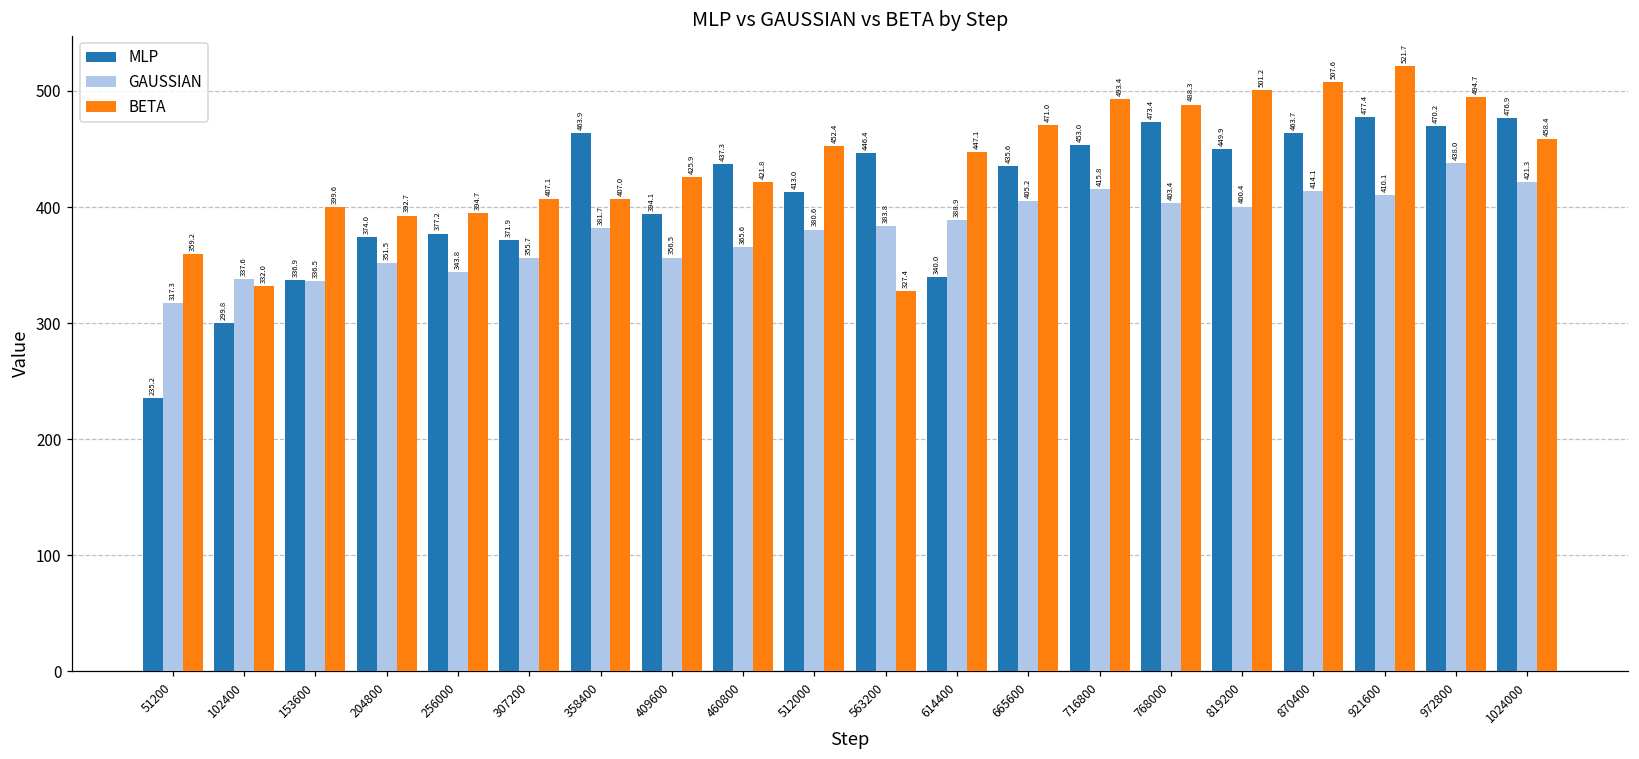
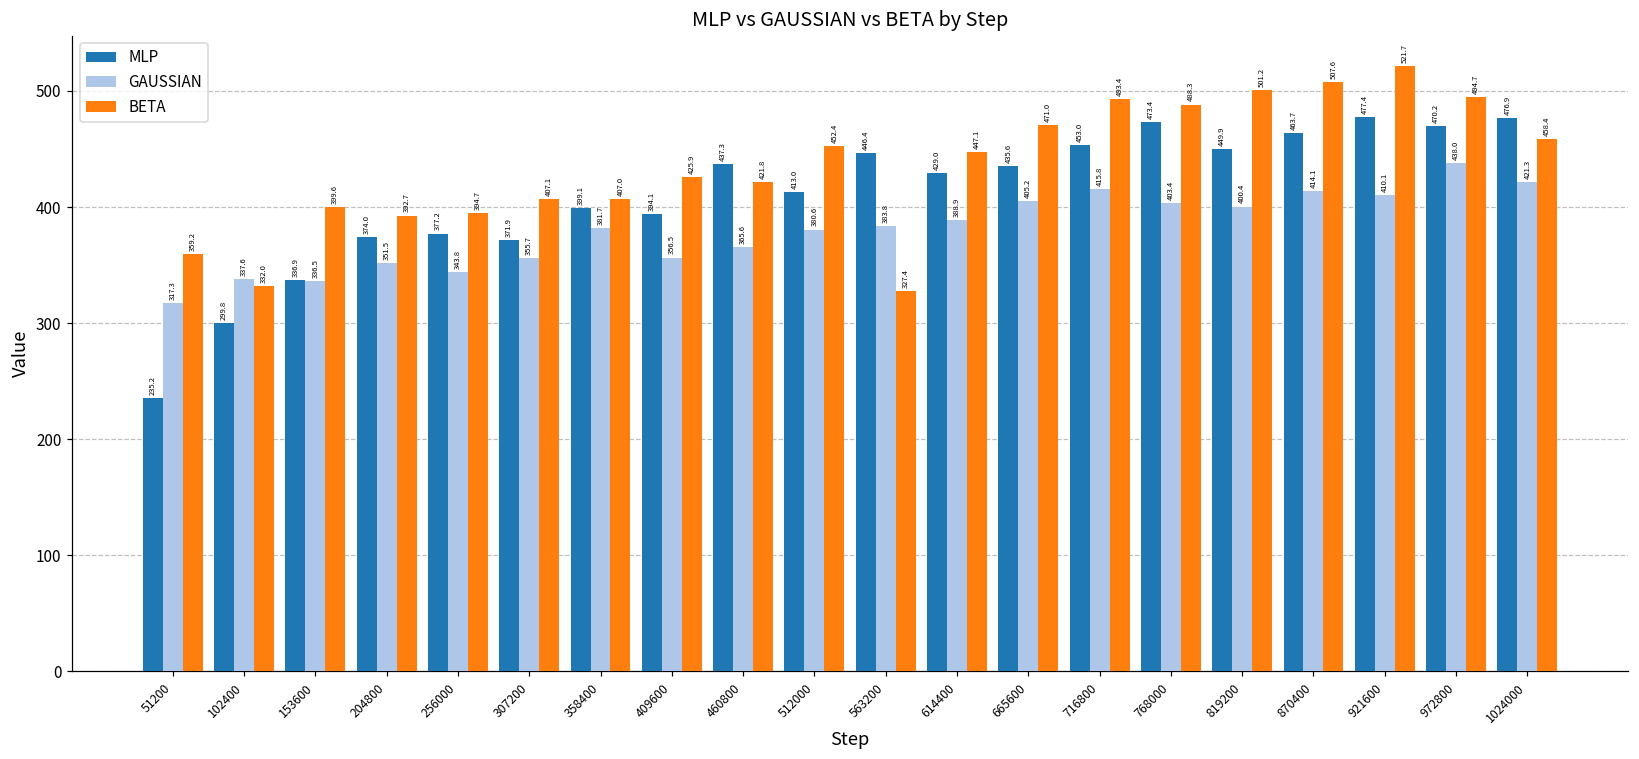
MLP, 358400: 463.9 -> 399.1
MLP, 614400: 340.0 -> 429.0
